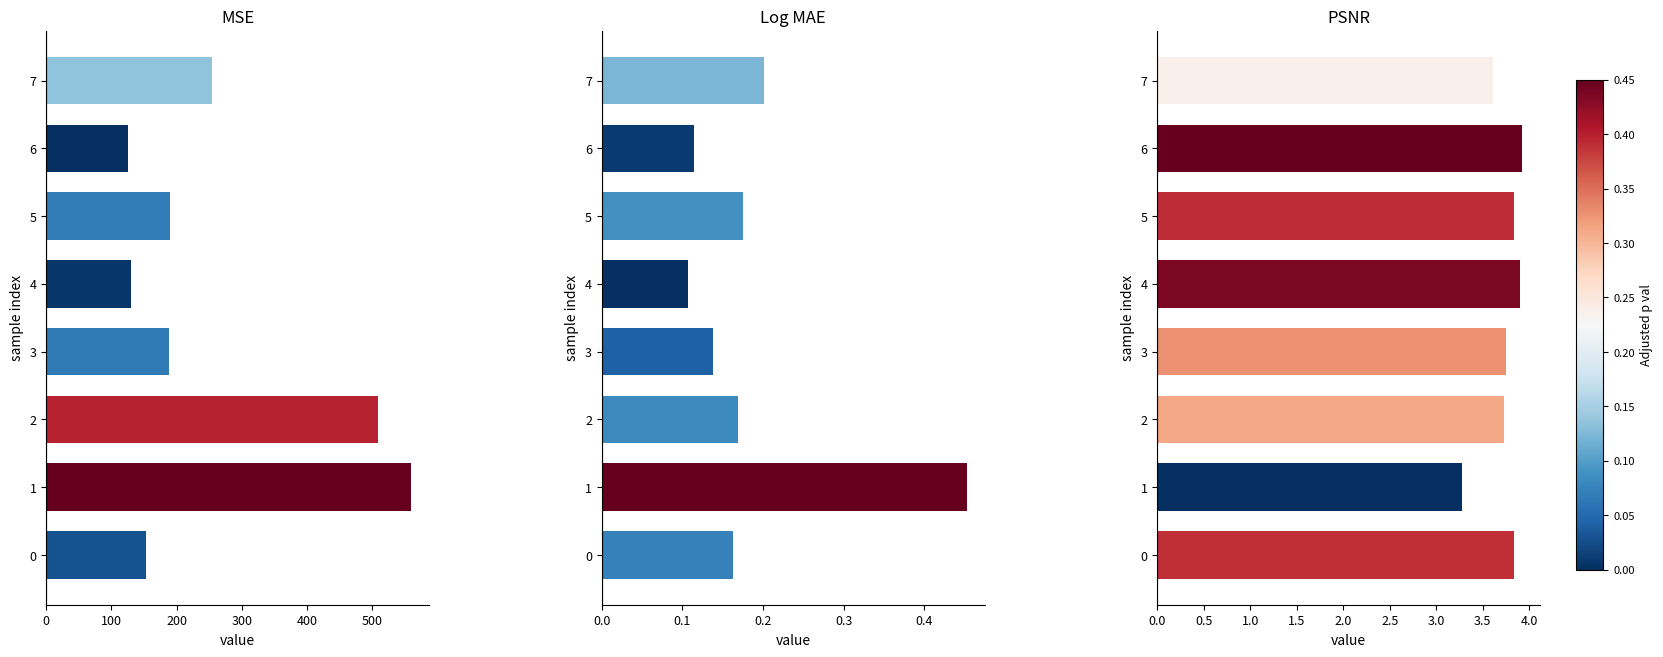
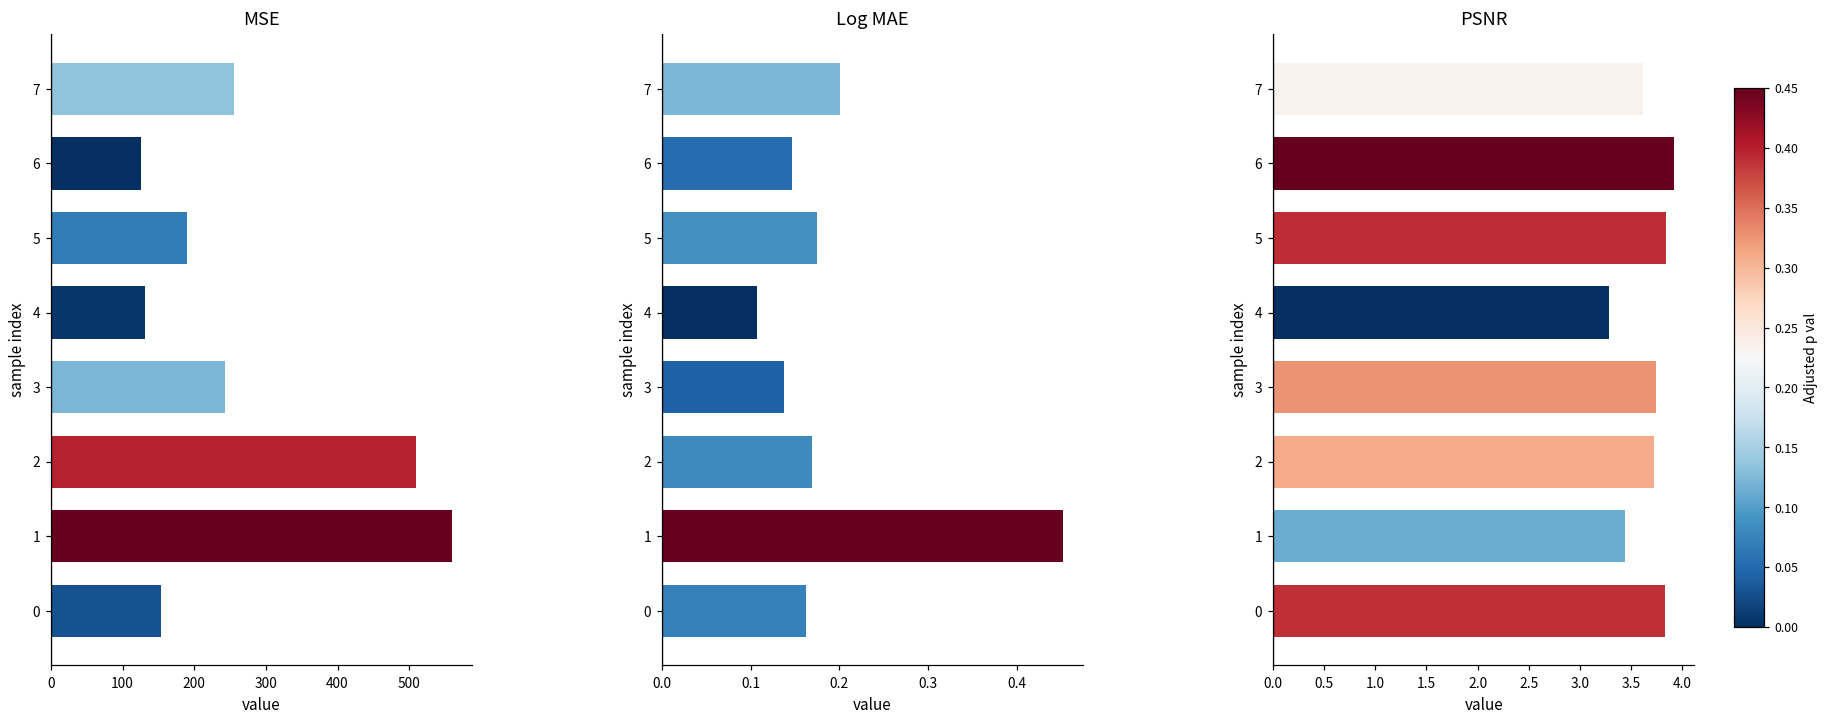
MSE, 3: 190 -> 240
Log MAE, 6: 0.11 -> 0.15
PSNR, 4: 3.9 -> 3.3
PSNR, 1: 3.3 -> 3.4
